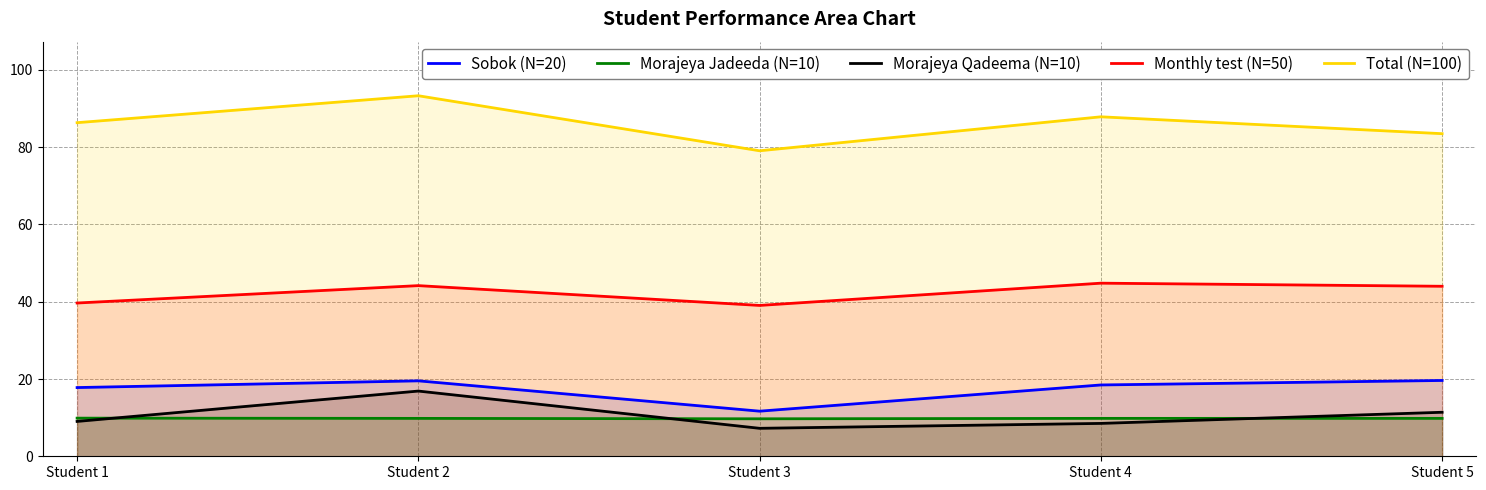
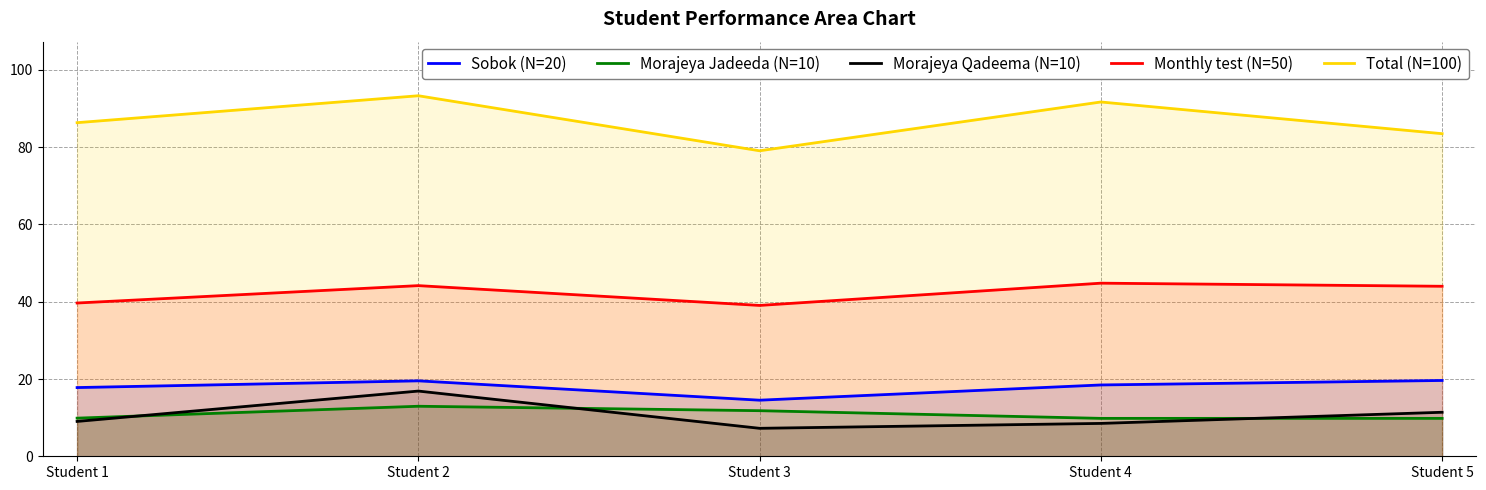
Morajeya Jadeeda (N=10), Student 2: 10 -> 13
Sobok (N=20), Student 3: 12 -> 15
Morajeya Jadeeda (N=10), Student 3: 10 -> 12
Total (N=100), Student 4: 88 -> 92
